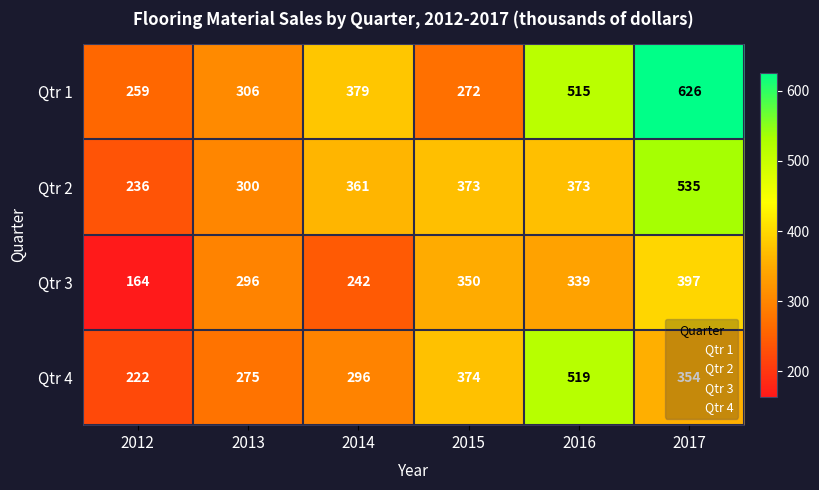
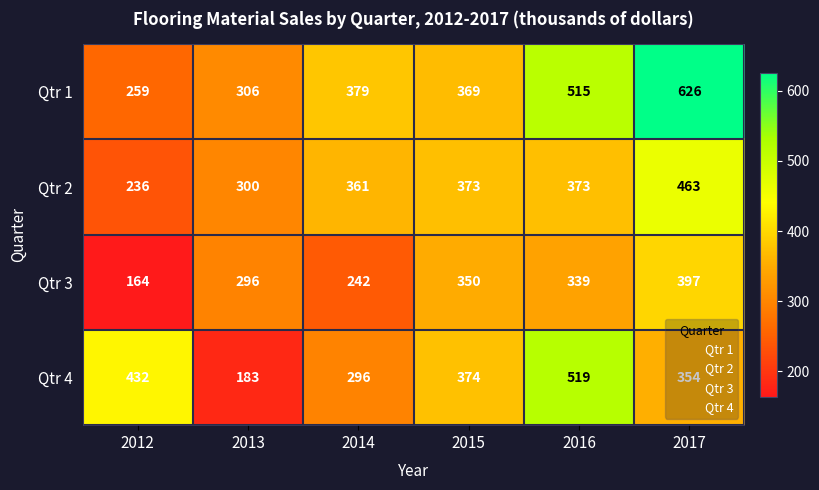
Qtr 1, 2015: 272 -> 369
Qtr 2, 2017: 535 -> 463
Qtr 4, 2012: 222 -> 432
Qtr 4, 2013: 275 -> 183
